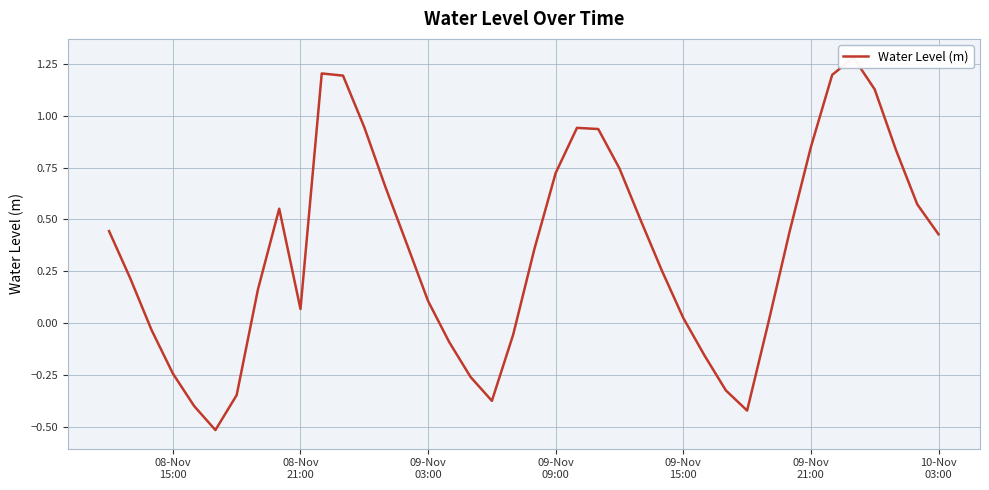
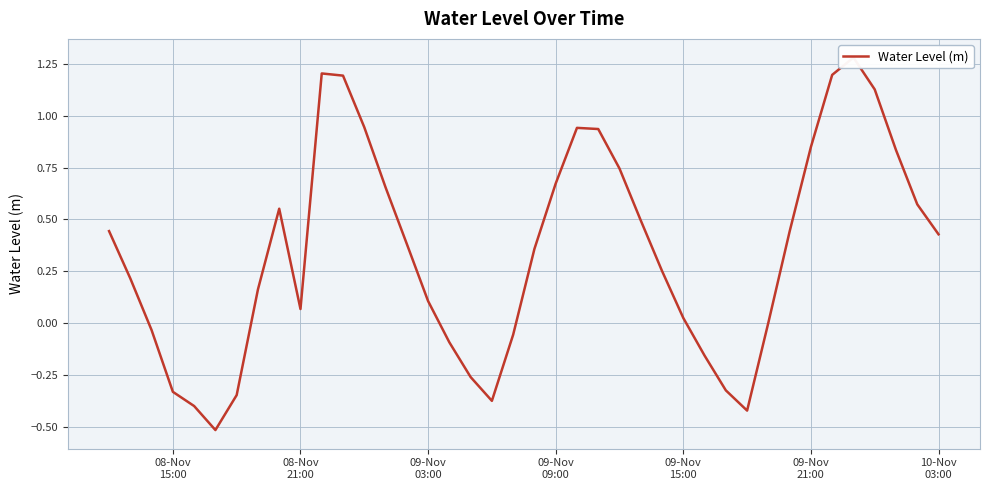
08-Nov 15:00: -0.24 -> -0.33
09-Nov 09:00: 0.72 -> 0.67
